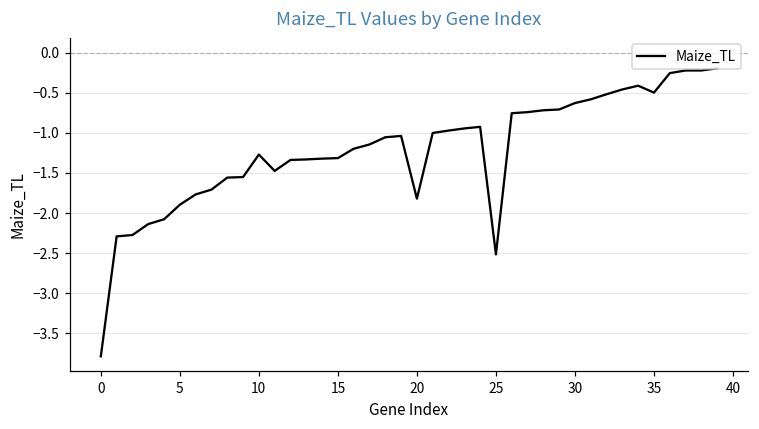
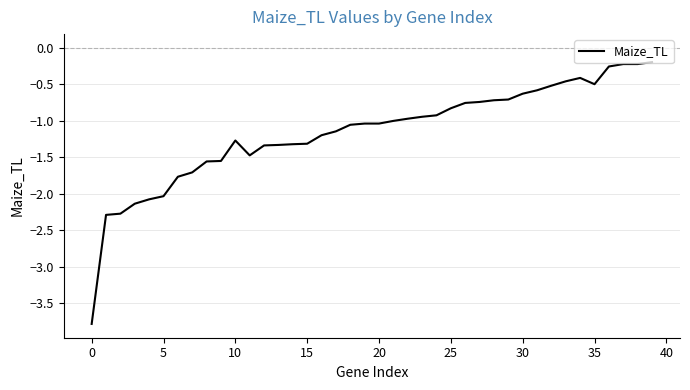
5: -1.9 -> -2.0
20: -1.8 -> -1.0
25: -2.5 -> -0.8
